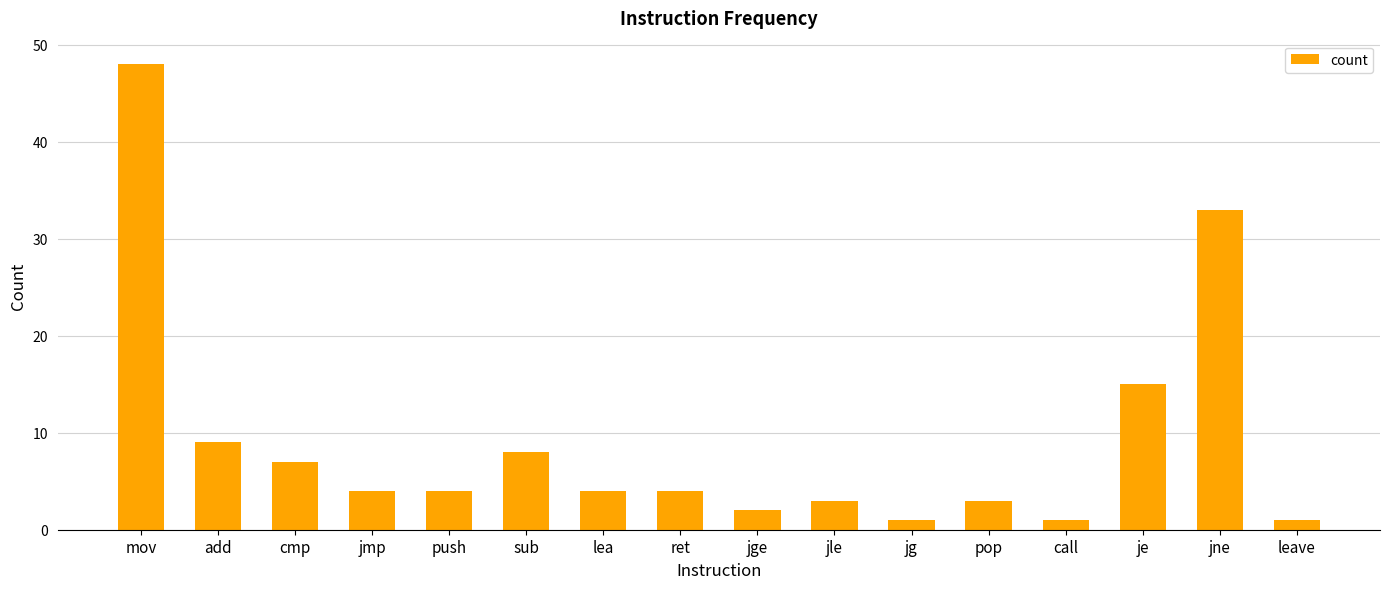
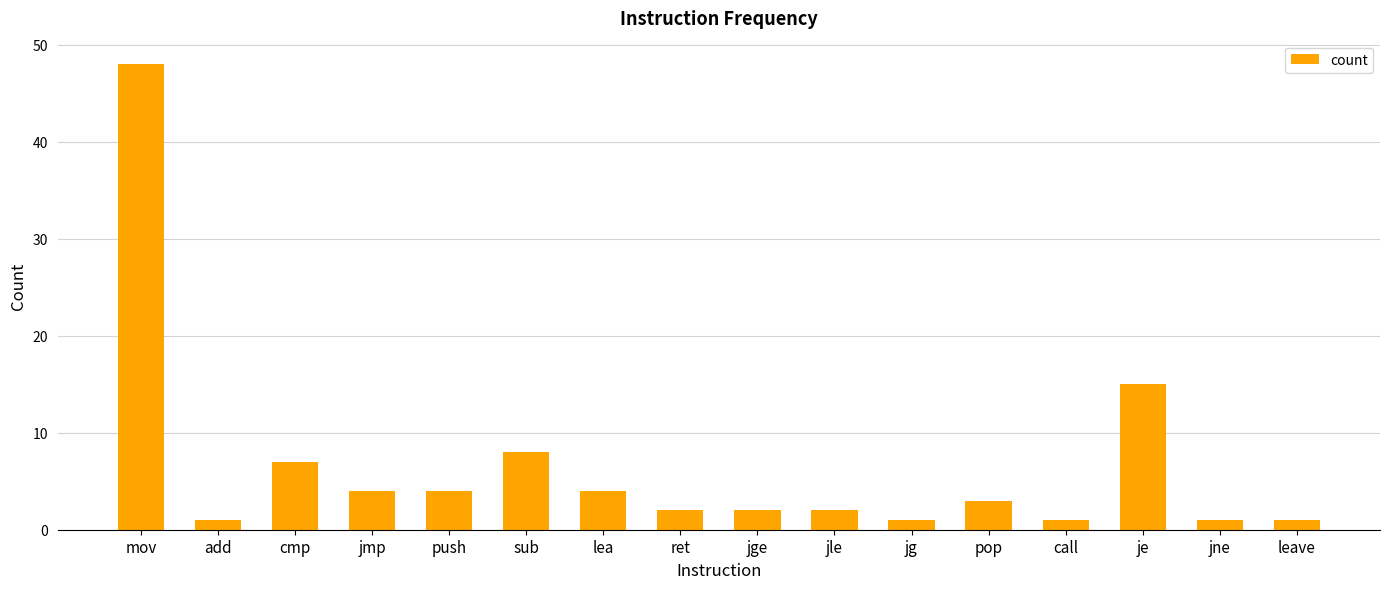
add: 9 -> 1
ret: 4 -> 2
jle: 3 -> 2
jne: 33 -> 1
